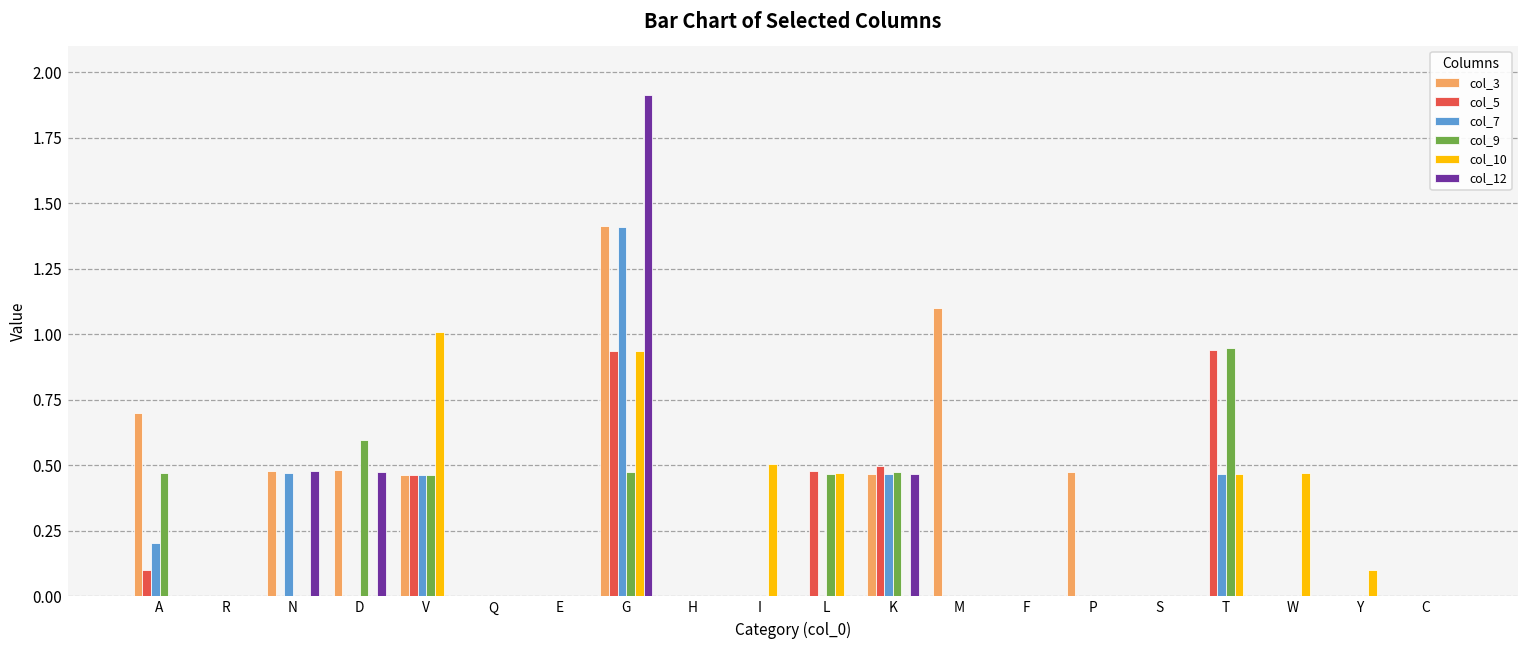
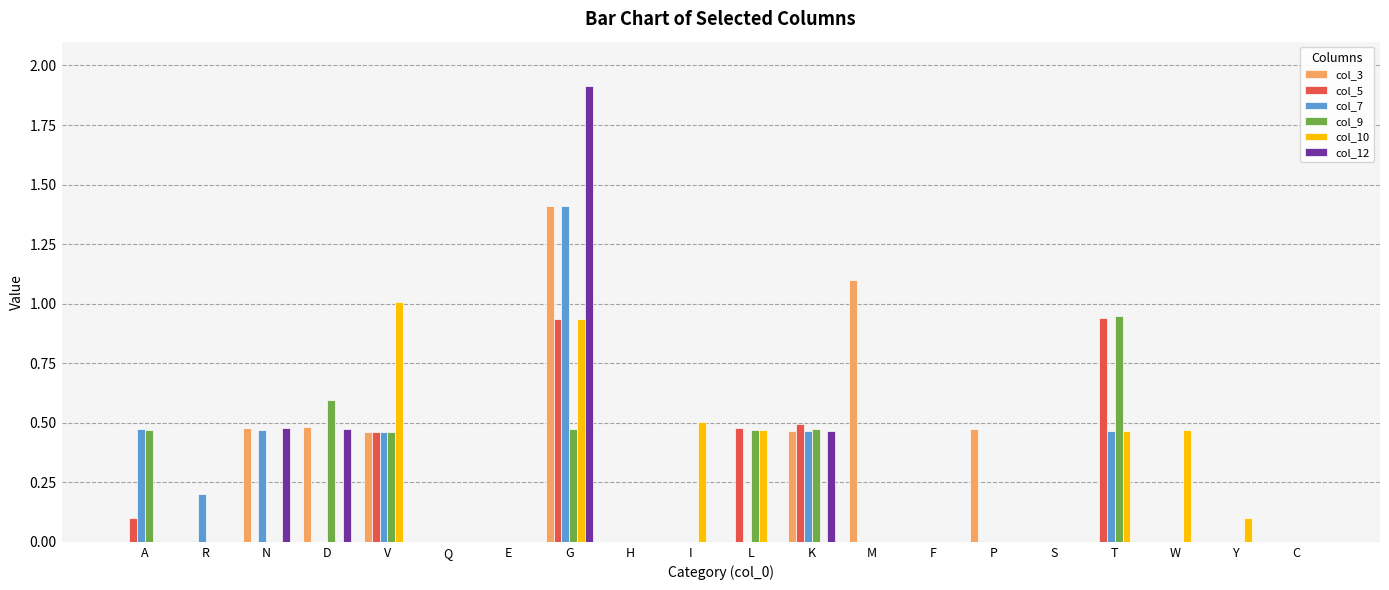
col_3, A: 0.7 -> 0.0
col_7, A: 0.20 -> 0.48
col_7, R: 0.0 -> 0.2
